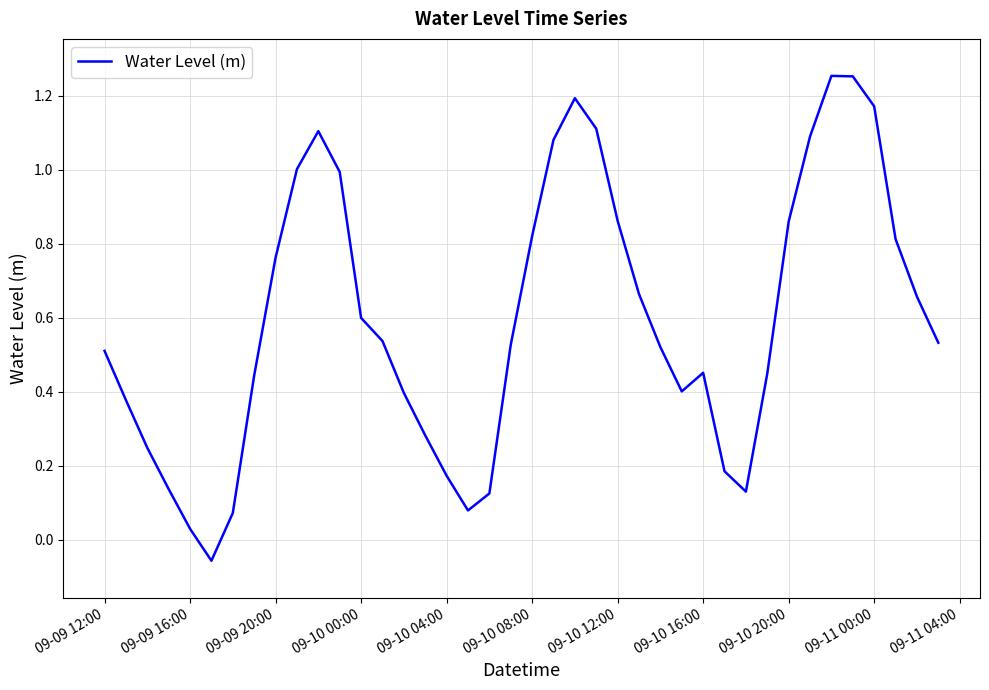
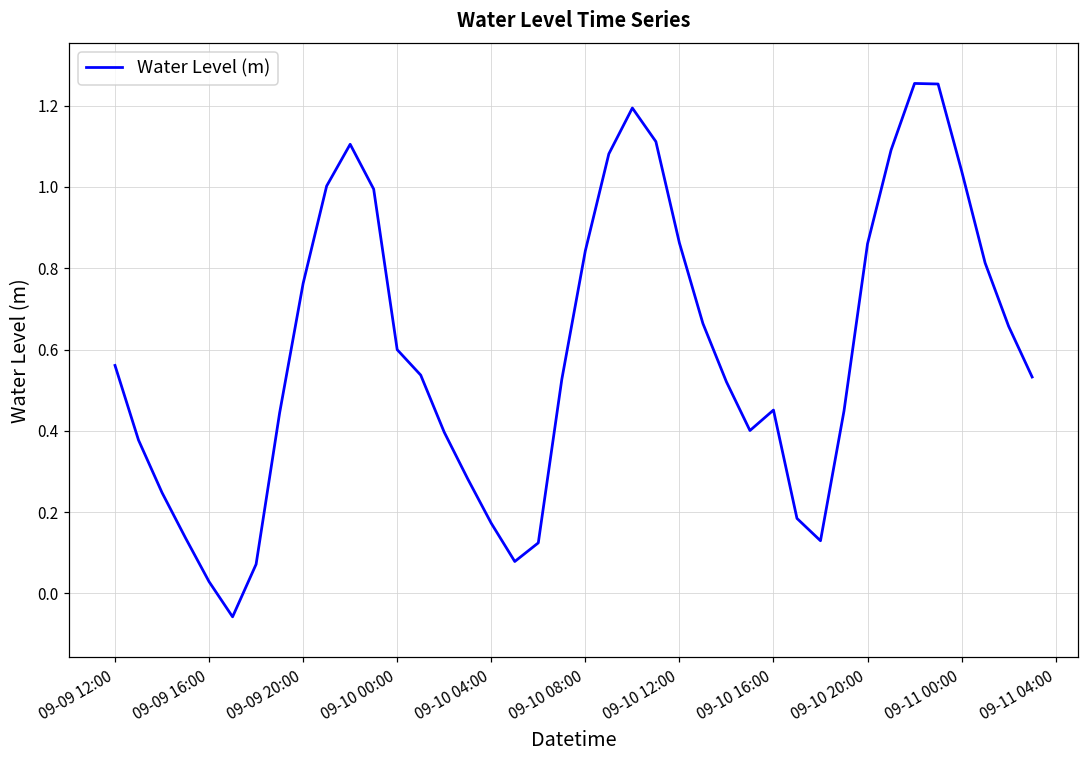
09-09 12:00: 0.51 -> 0.56
09-10 08:00: 0.82 -> 0.84
09-11 00:00: 1.17 -> 1.04
